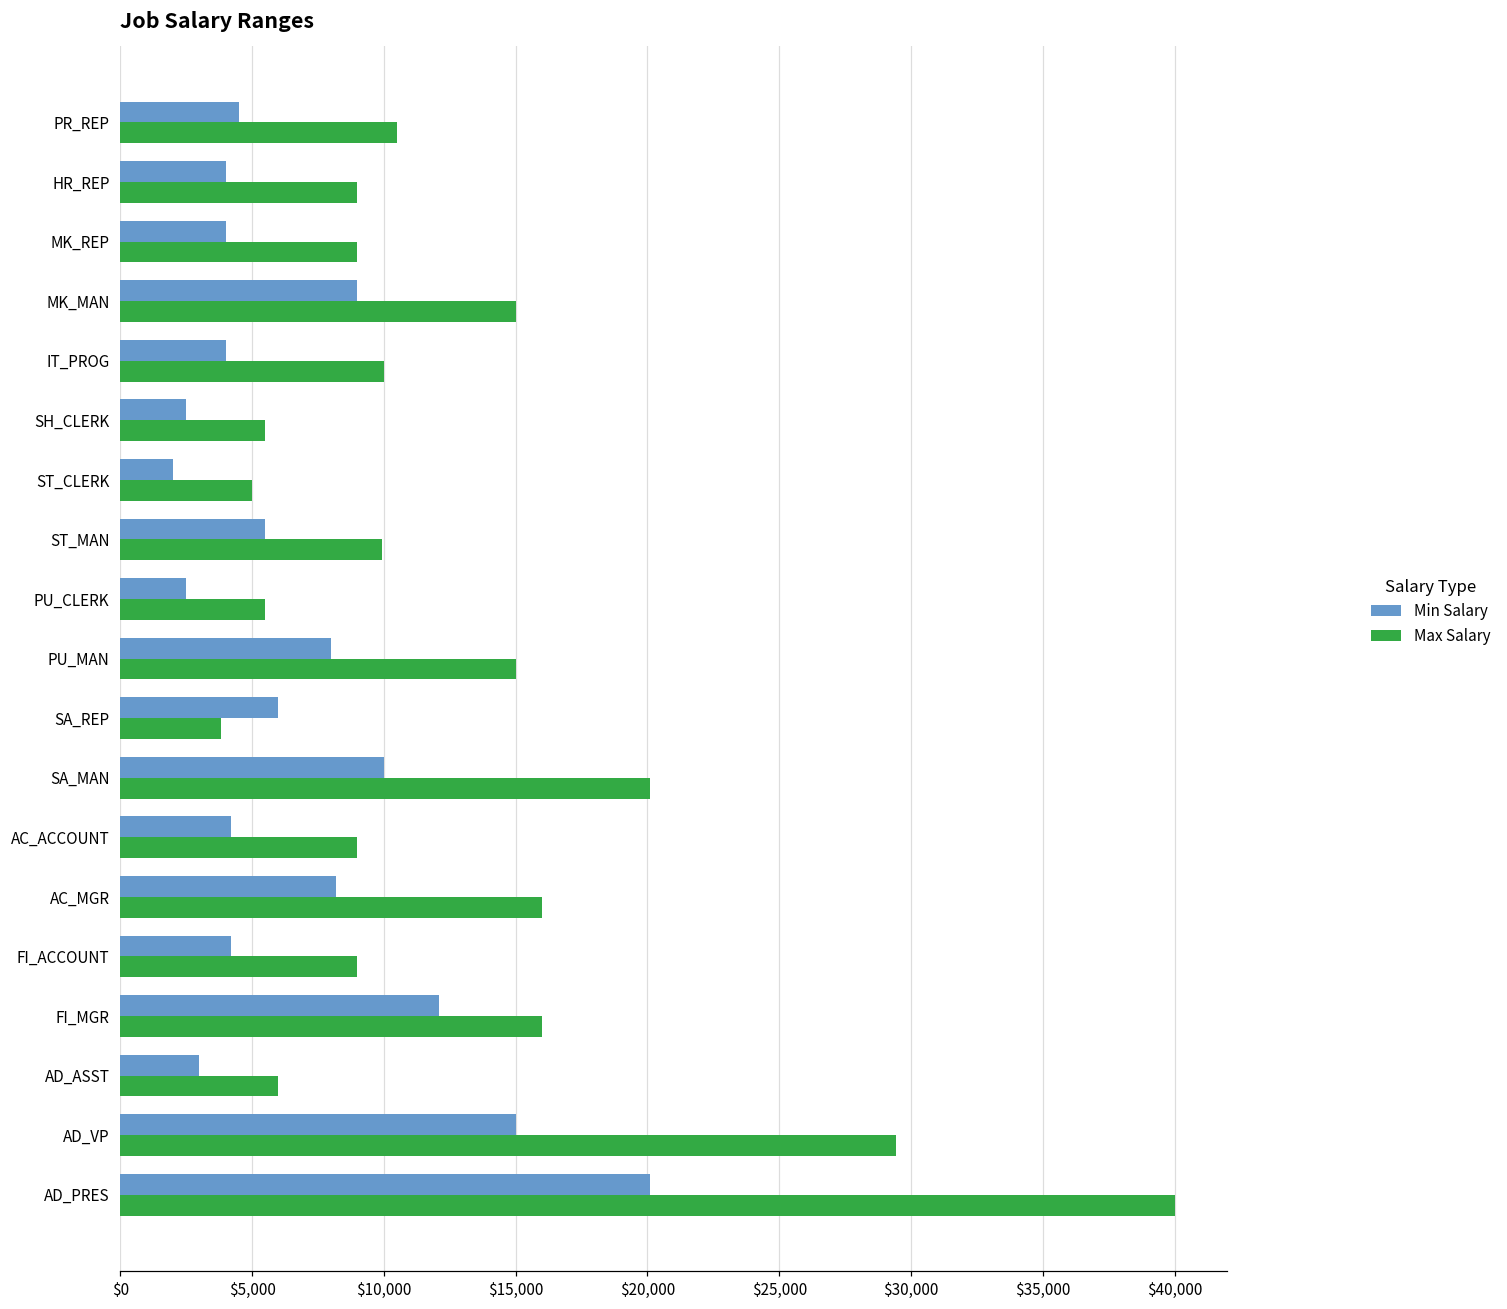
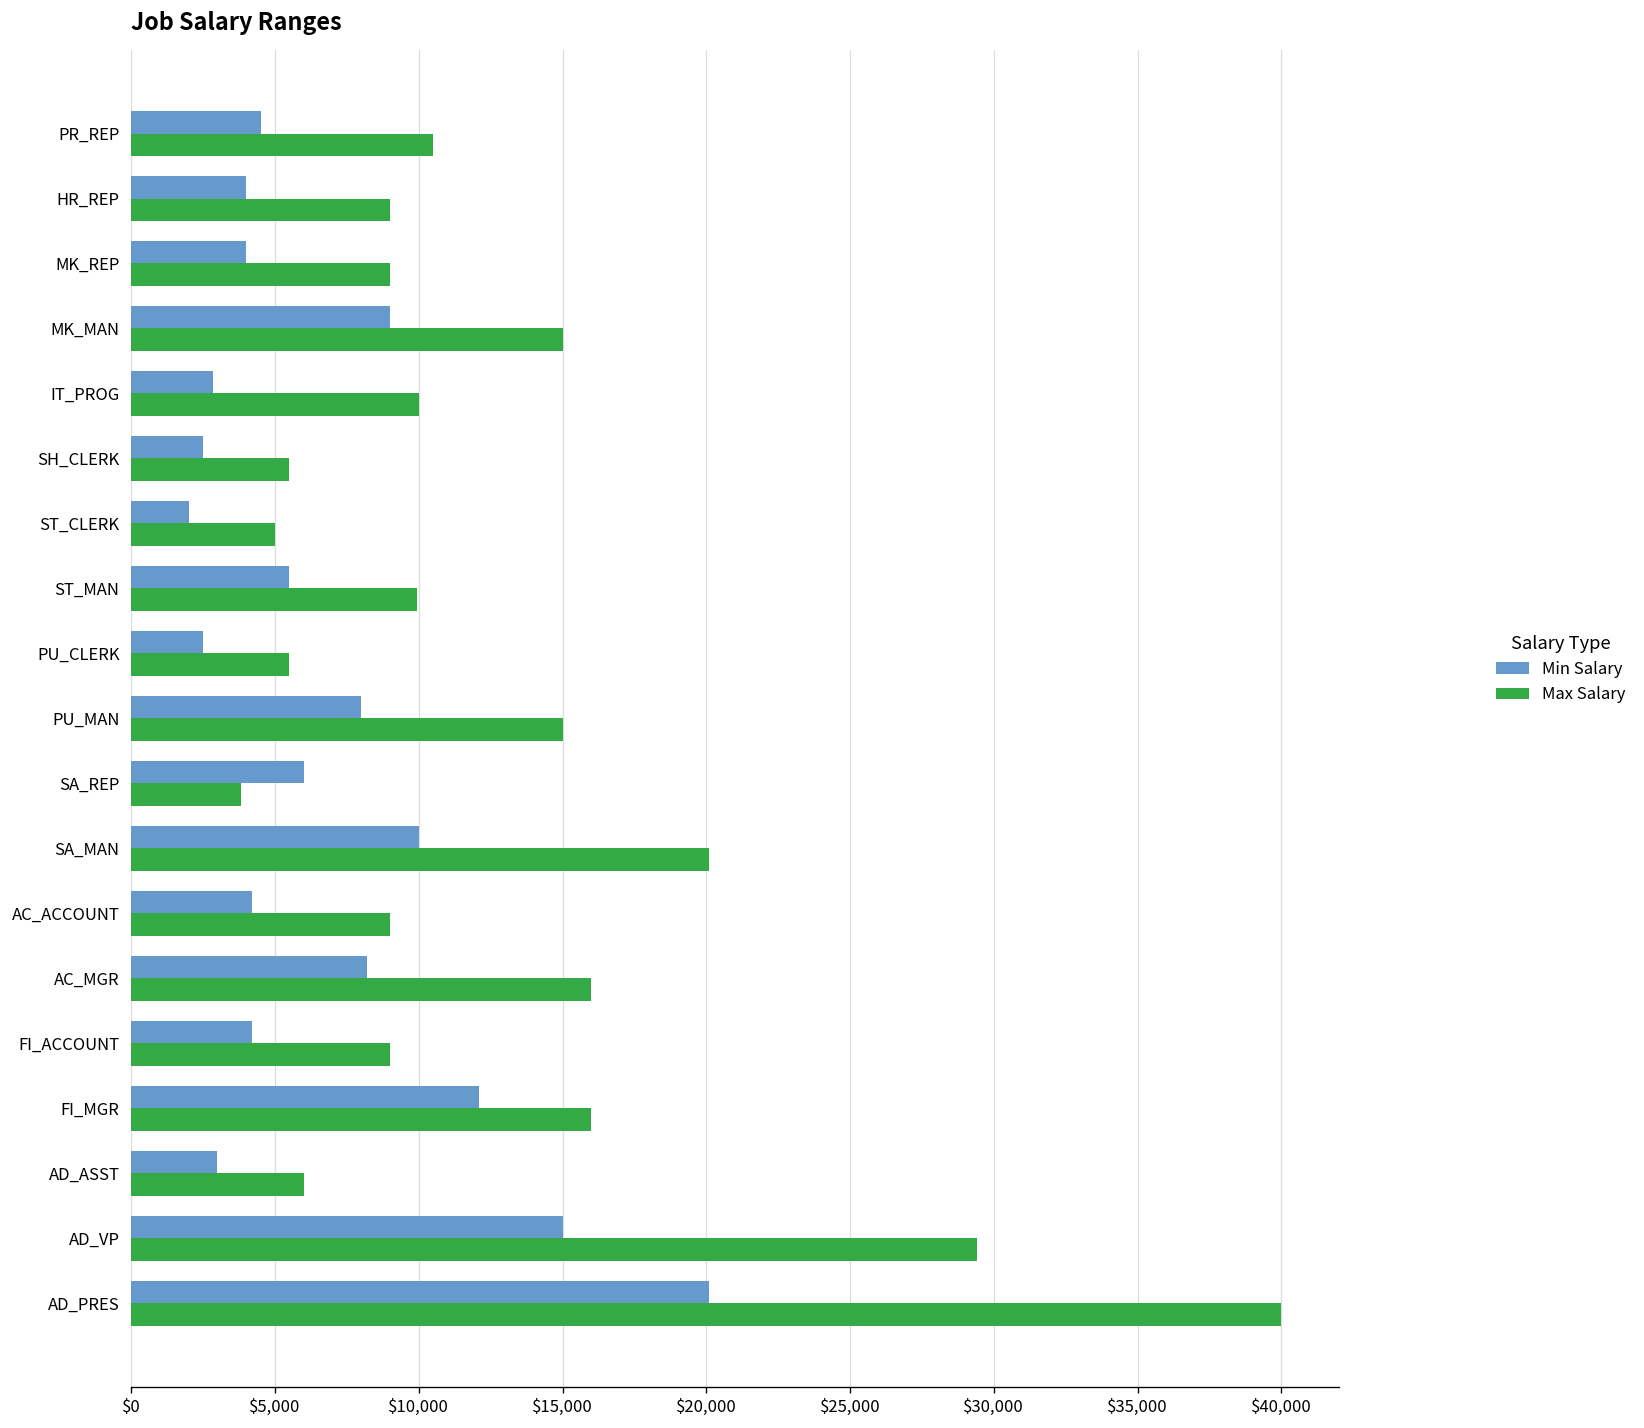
Min Salary, IT_PROG: $4,000 -> $2,900
